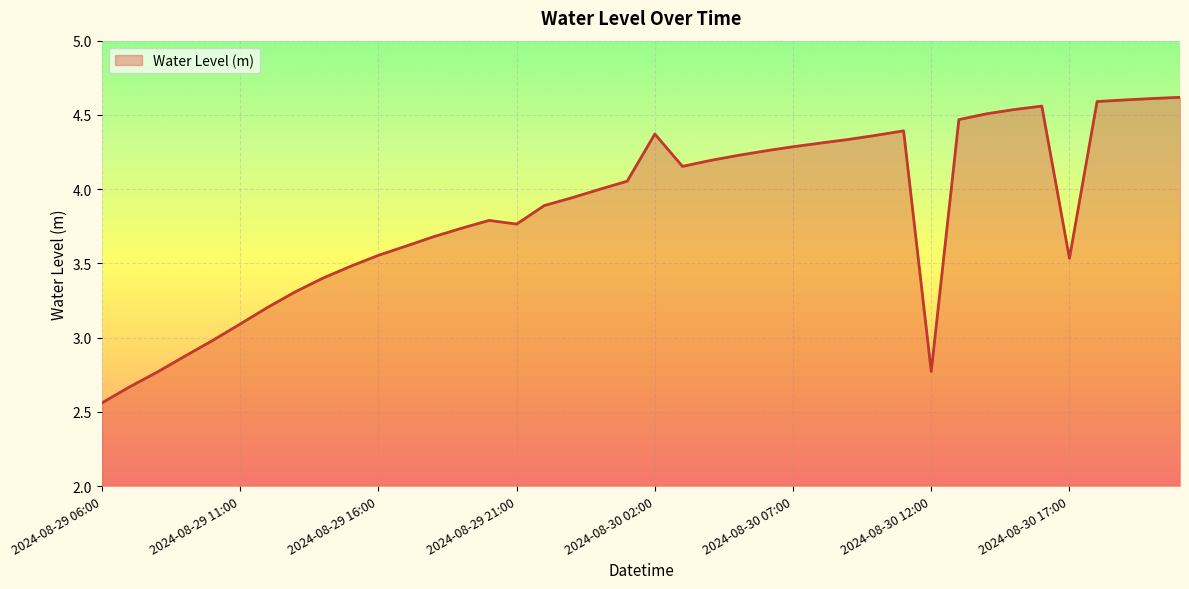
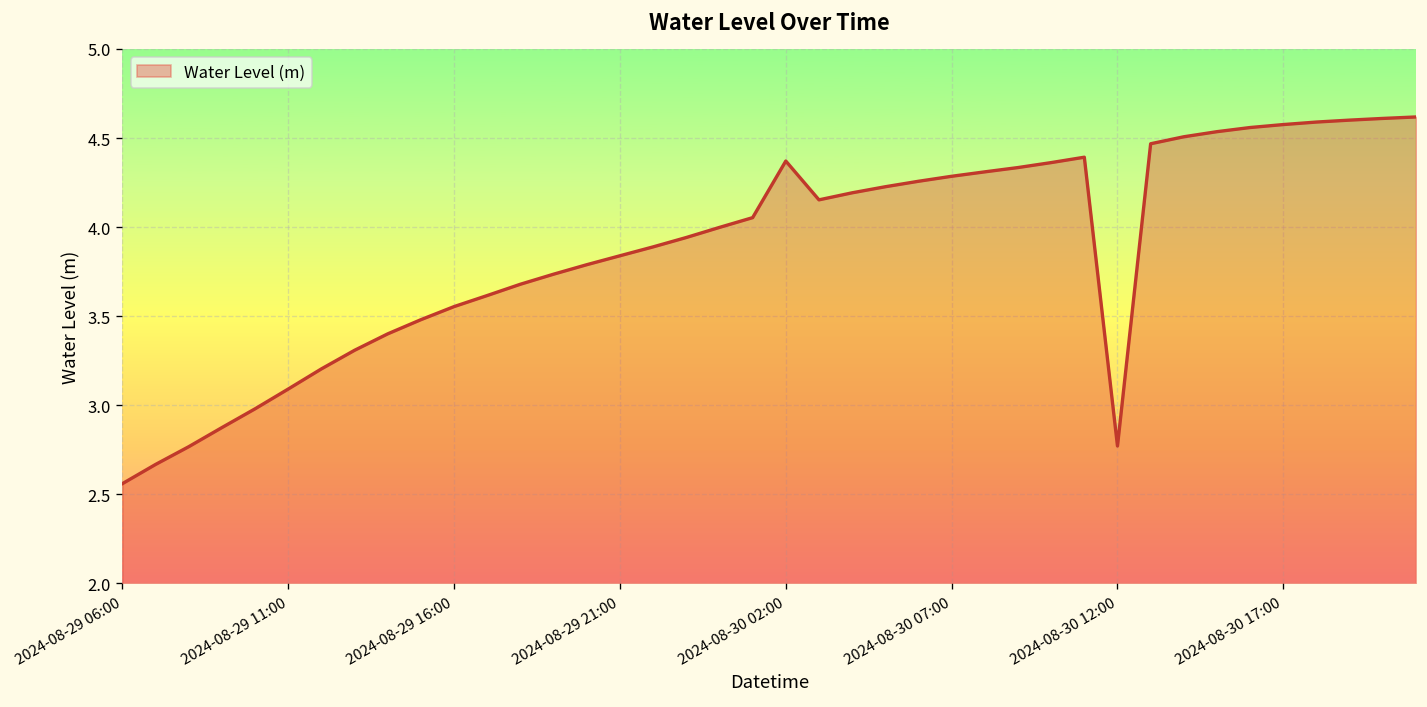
2024-08-29 21:00: 3.76 -> 3.84
2024-08-30 17:00: 3.53 -> 4.58
